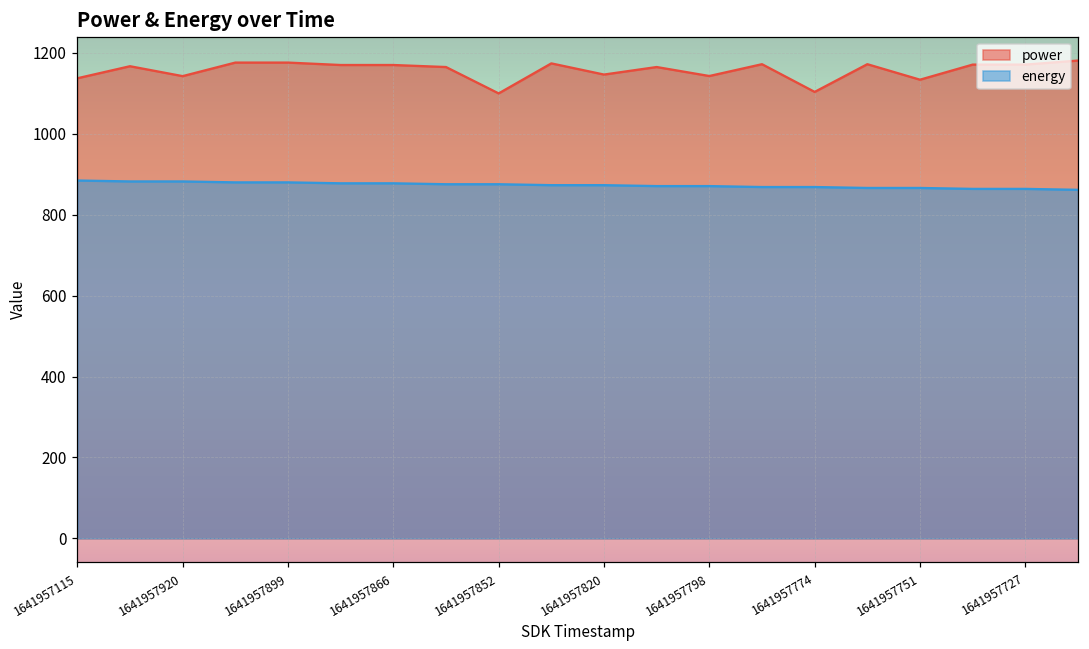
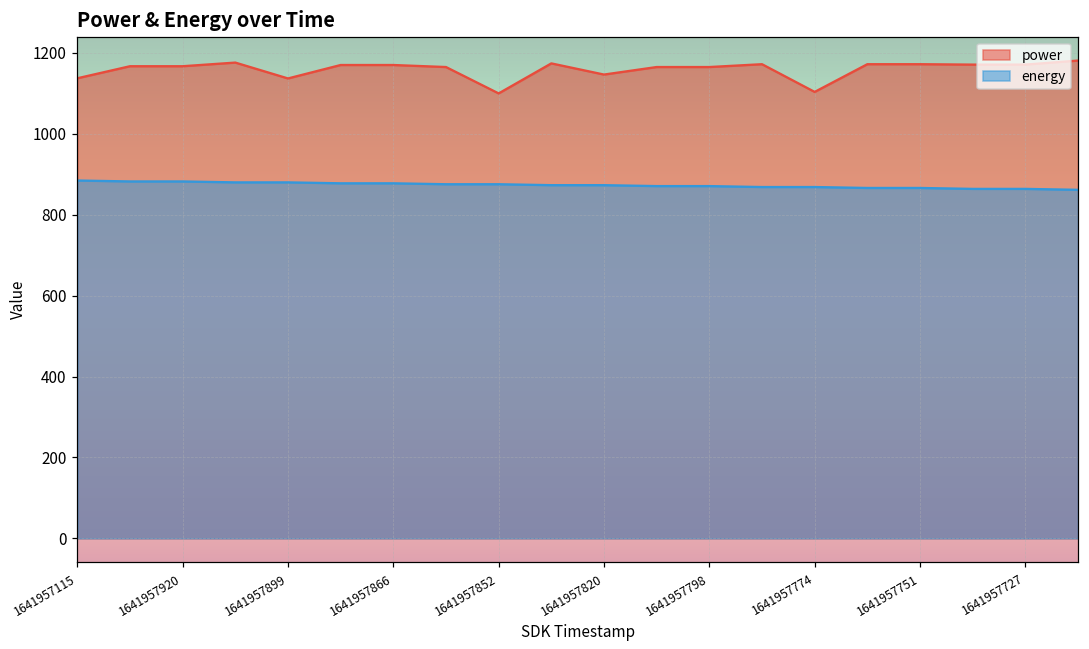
power, 1641957920: 1140 -> 1170
power, 1641957899: 1180 -> 1140
power, 1641957798: 1140 -> 1170
power, 1641957751: 1130 -> 1170
